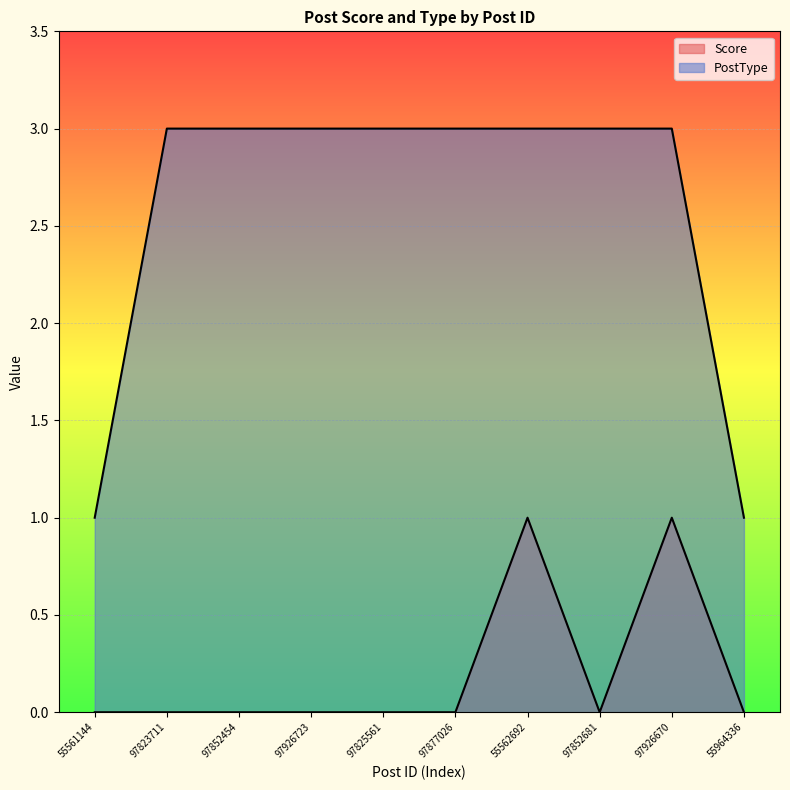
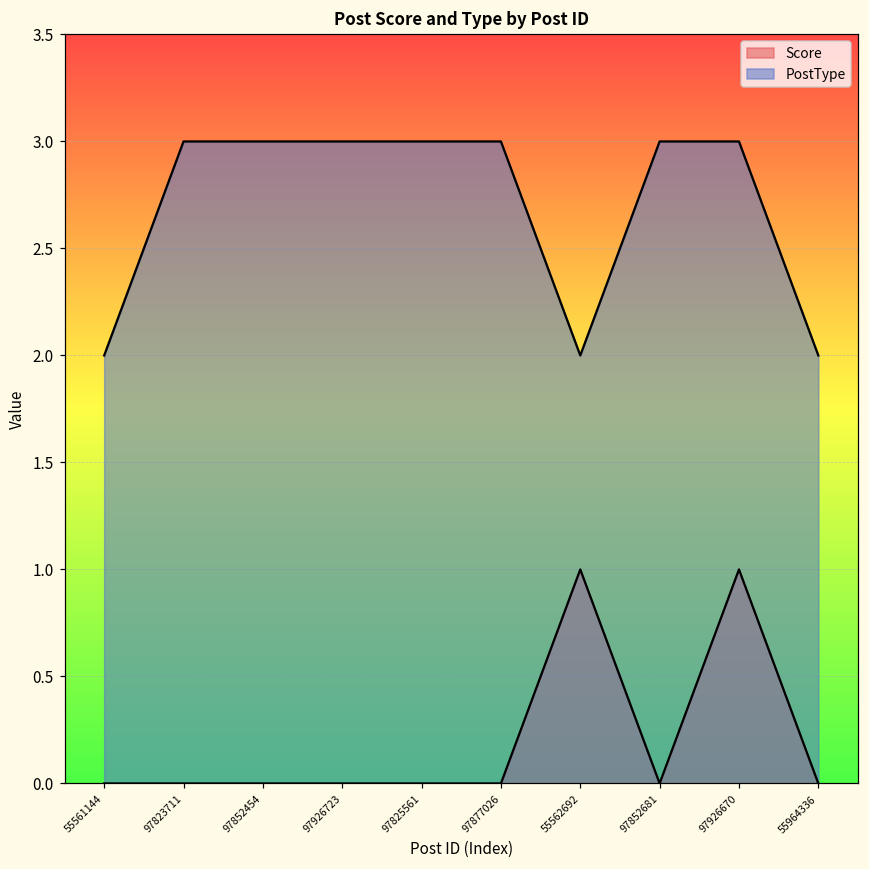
PostType, 55561144: 1 -> 2
PostType, 55562692: 3 -> 2
PostType, 55964336: 1 -> 2
